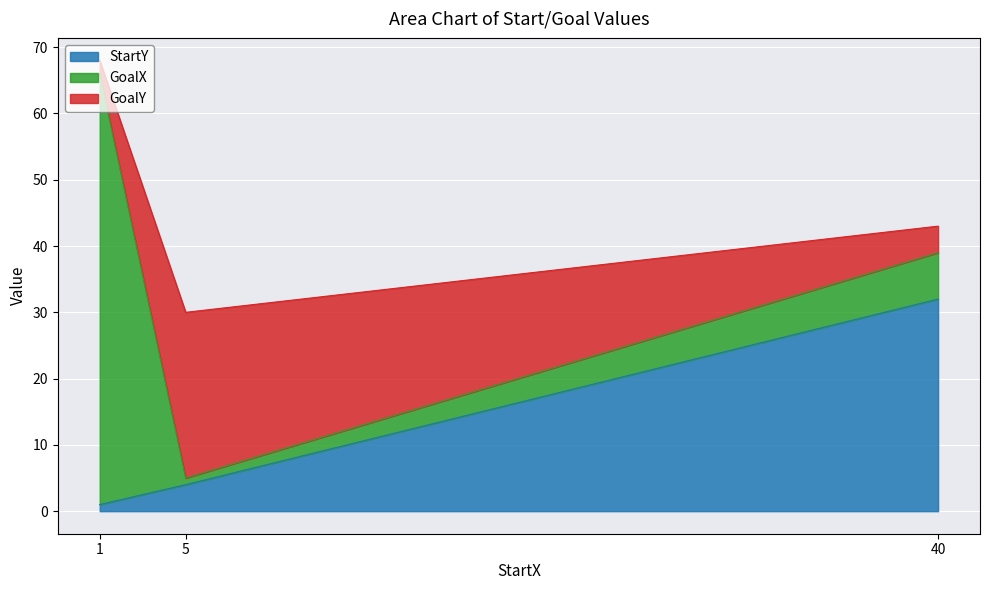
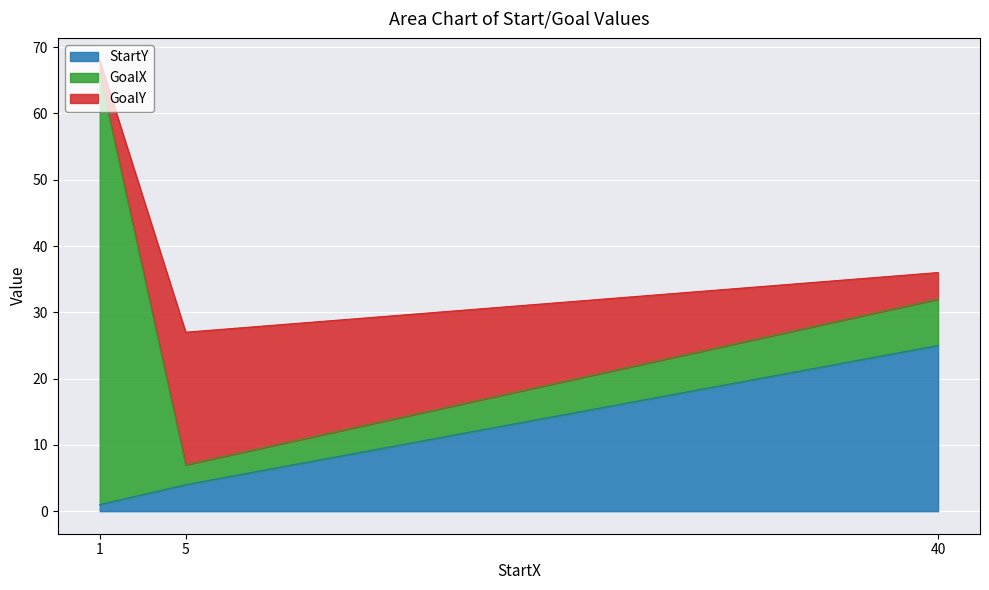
GoalX, 5: 1 -> 3
GoalY, 5: 25 -> 20
StartY, 40: 32 -> 25
